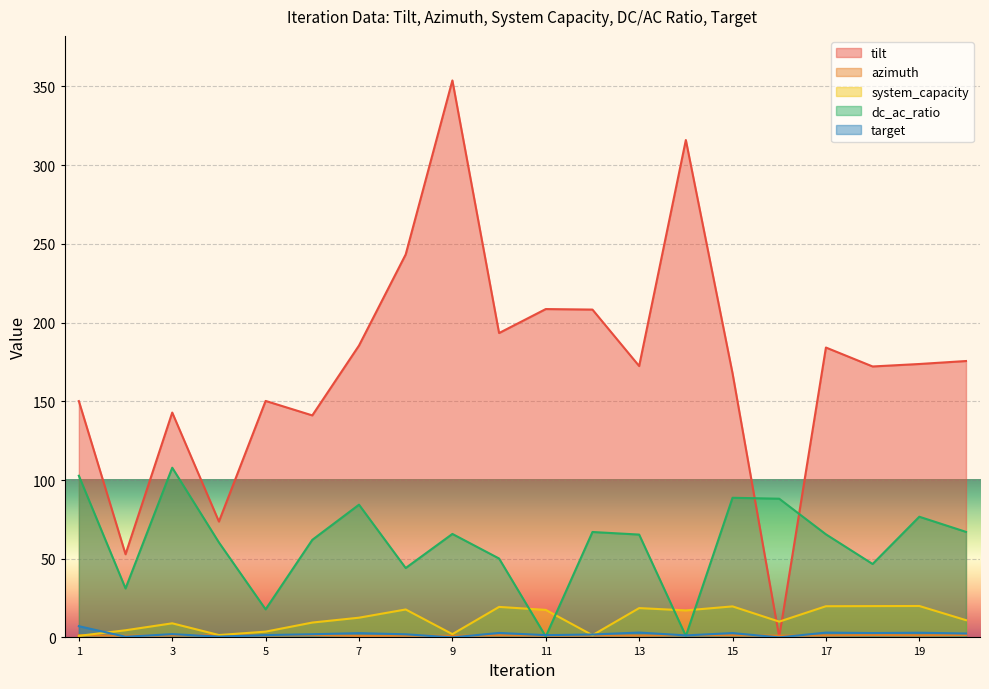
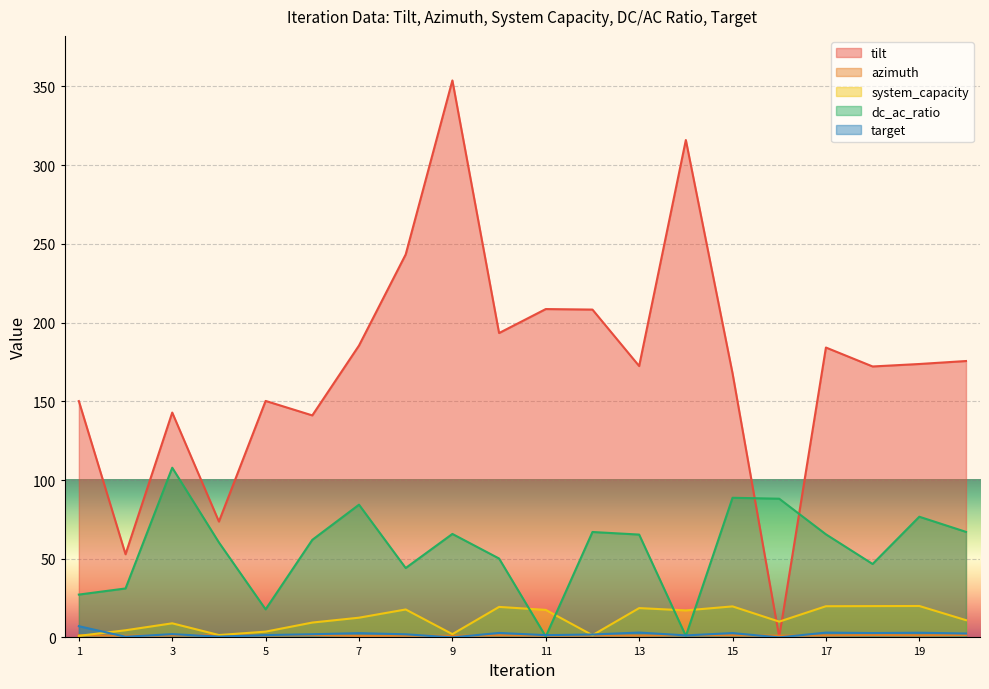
dc_ac_ratio, 1: 103 -> 27
